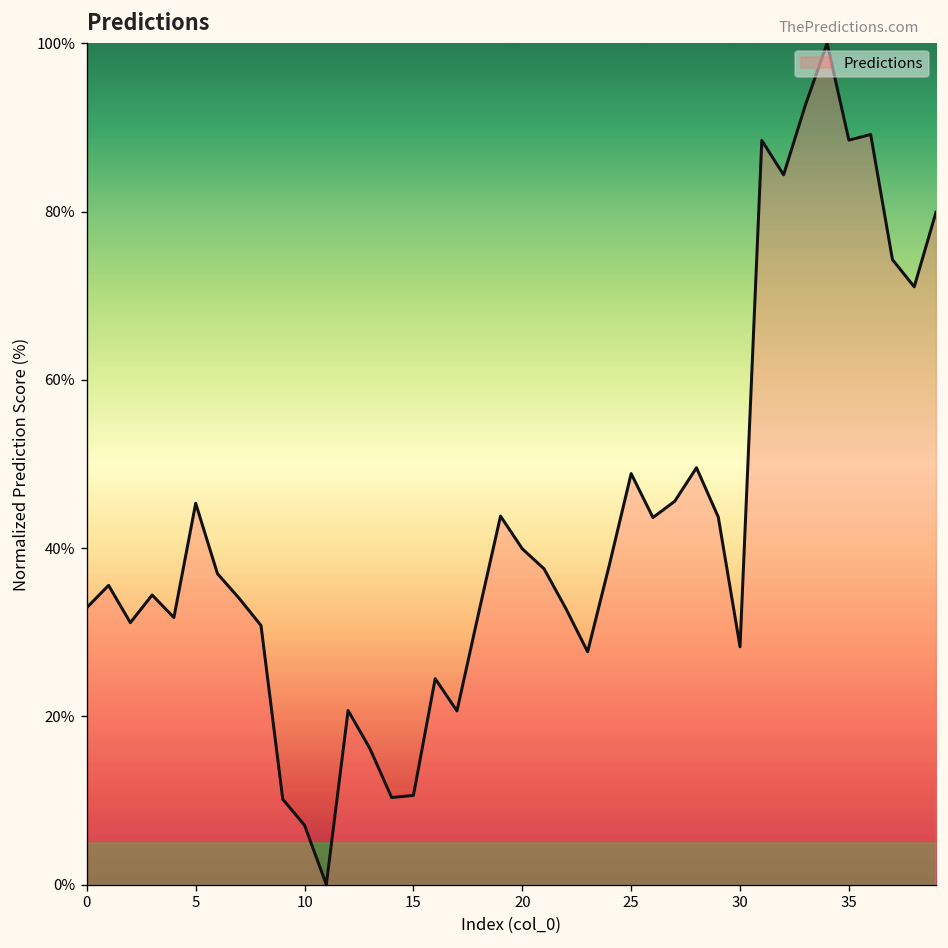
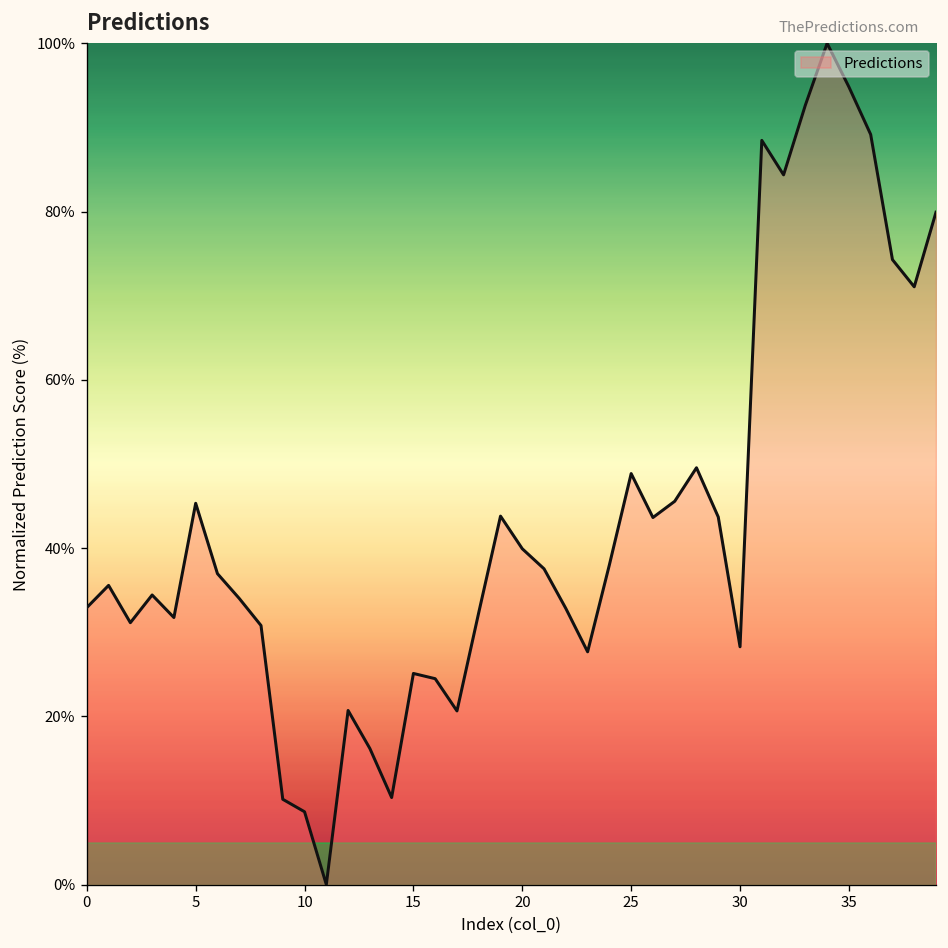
10: 7% -> 9%
15: 11% -> 25%
35: 88% -> 95%
